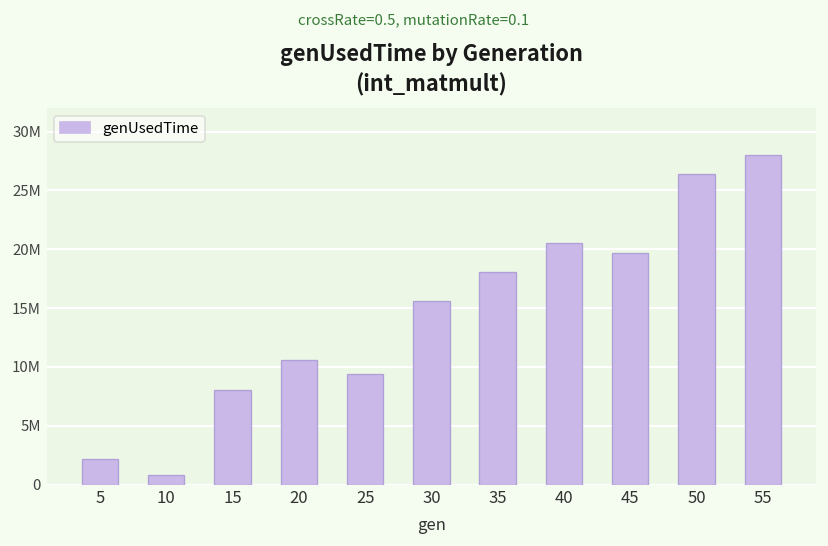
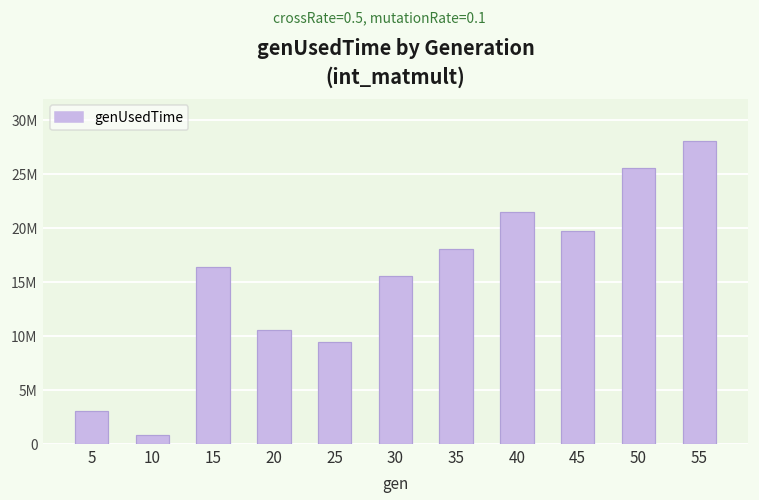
5: 2000000 -> 3000000
15: 8000000 -> 16000000
40: 21000000 -> 22000000
50: 26400000 -> 25500000
